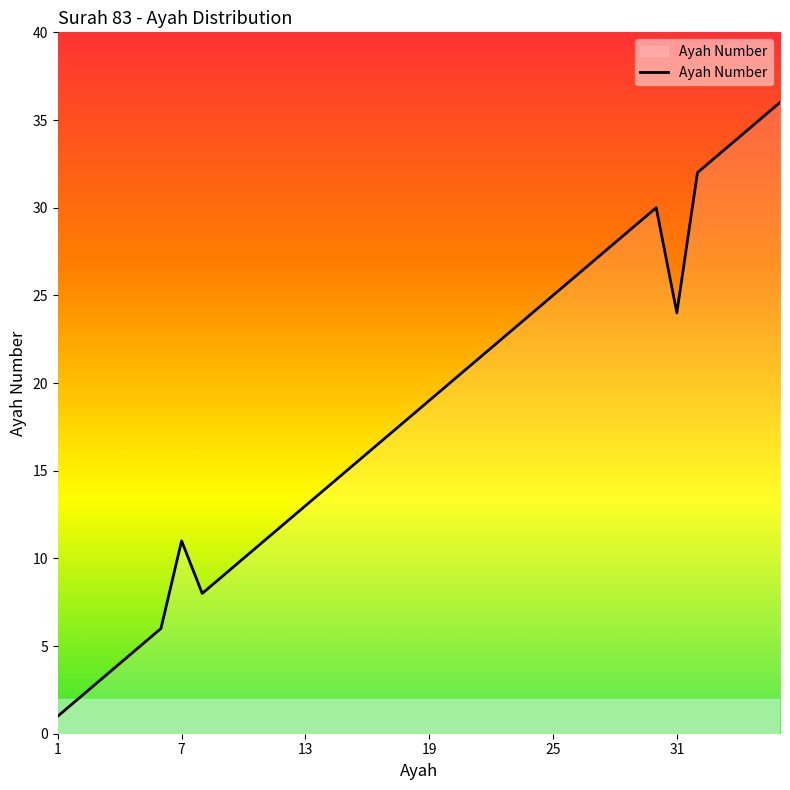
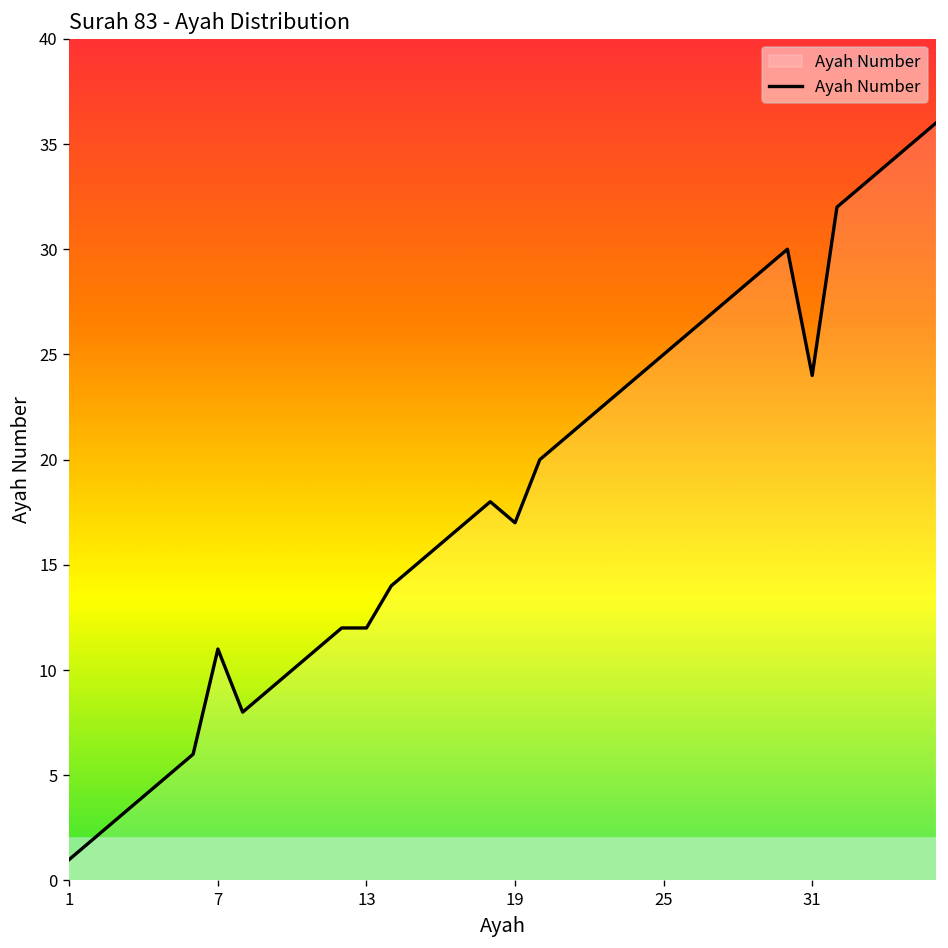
13: 13 -> 12
19: 19 -> 17
